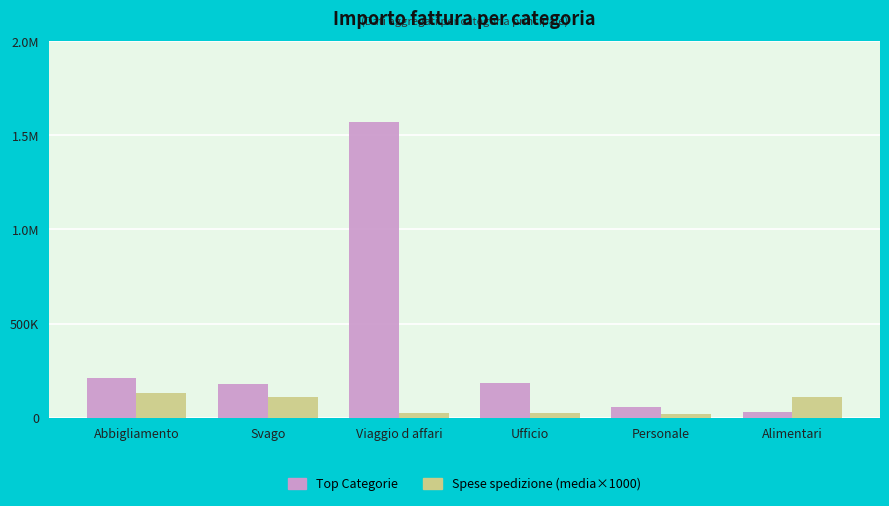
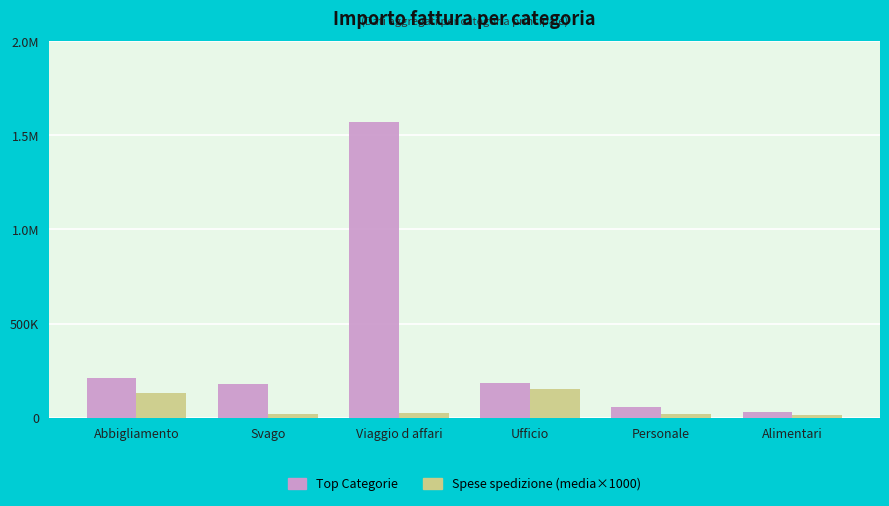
Spese spedizione (media×1000), Svago: 110000 -> 20000
Spese spedizione (media×1000), Ufficio: 20000 -> 150000
Spese spedizione (media×1000), Alimentari: 110000 -> 20000
